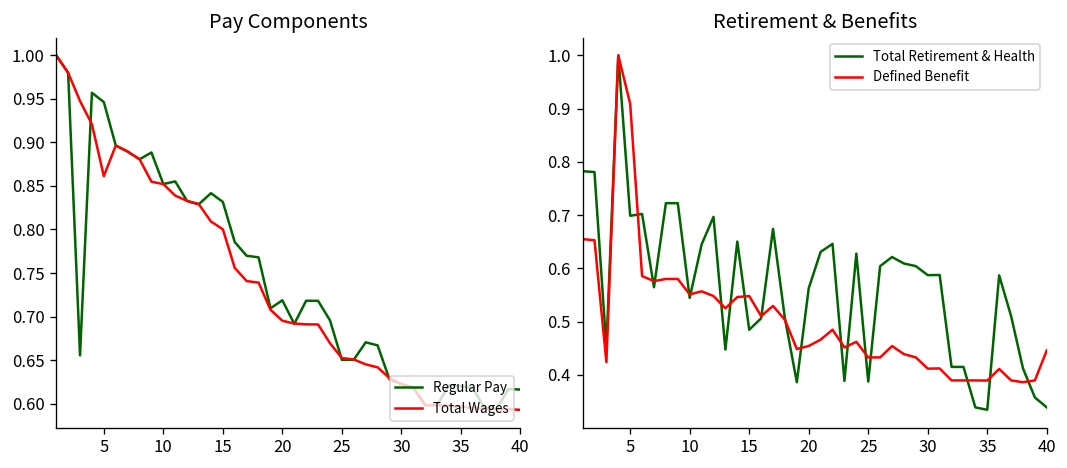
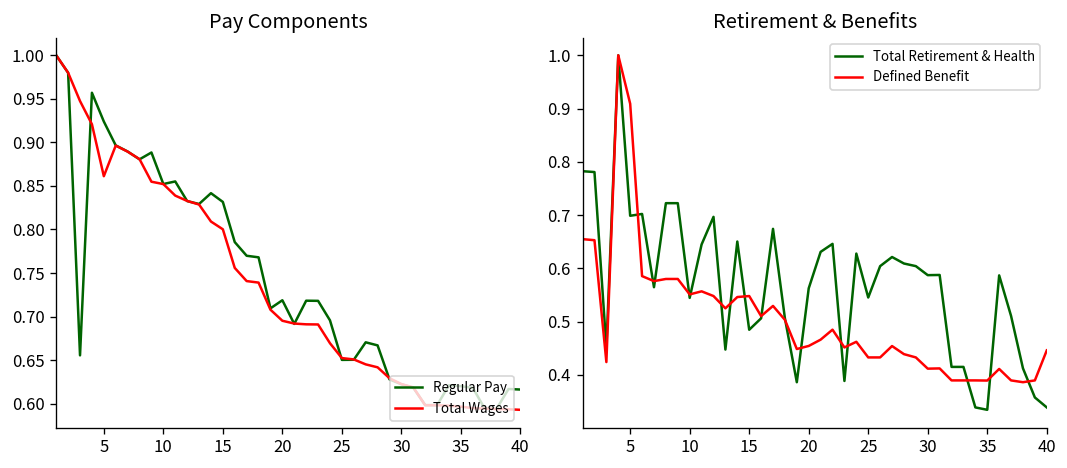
Pay Components, Regular Pay, 5: 0.95 -> 0.92
Retirement & Benefits, Total Retirement & Health, 25: 0.39 -> 0.55
